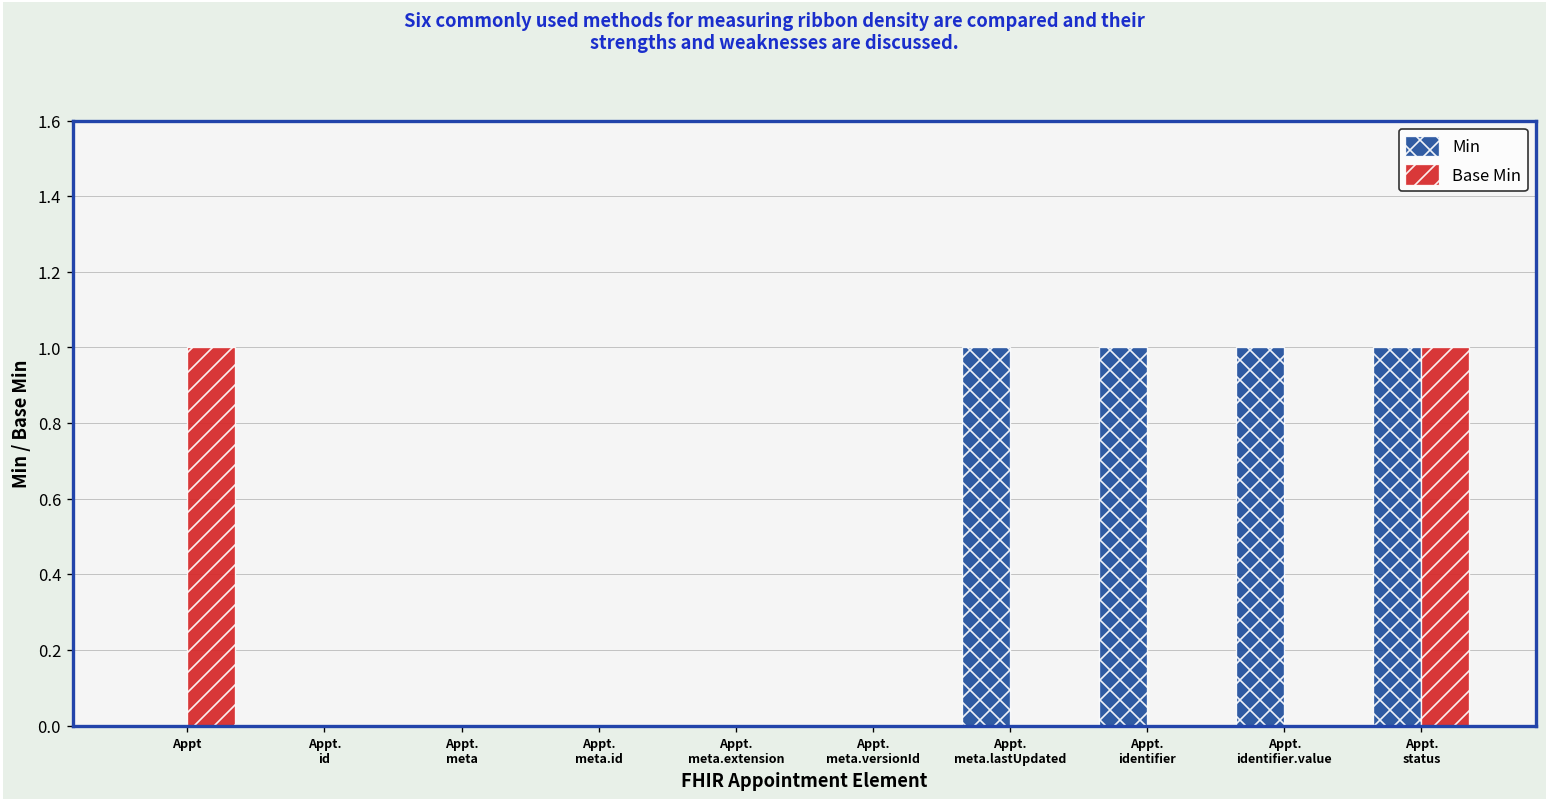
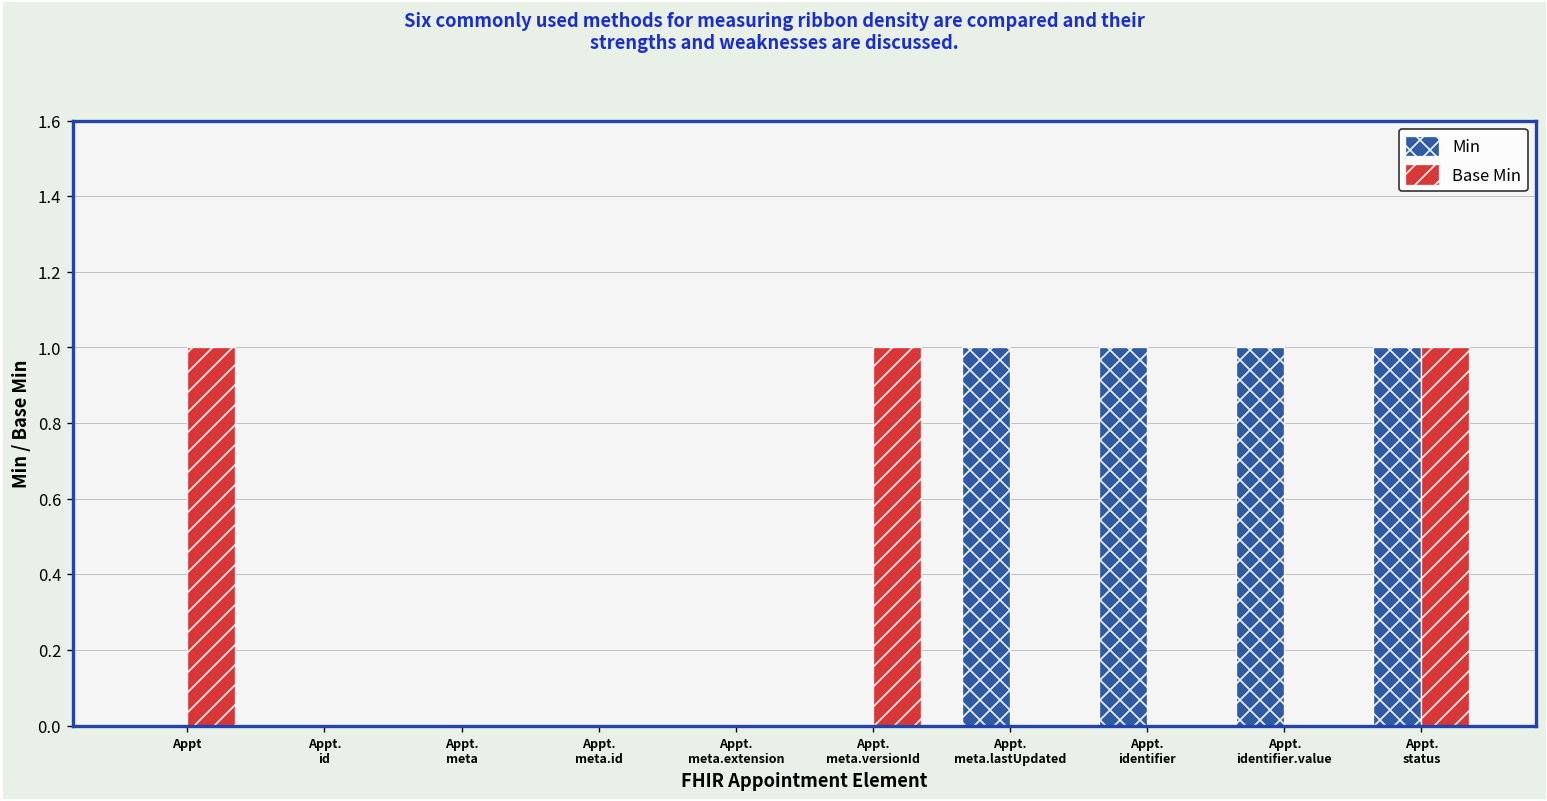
Base Min, Appt. meta.versionId: 0 -> 1
